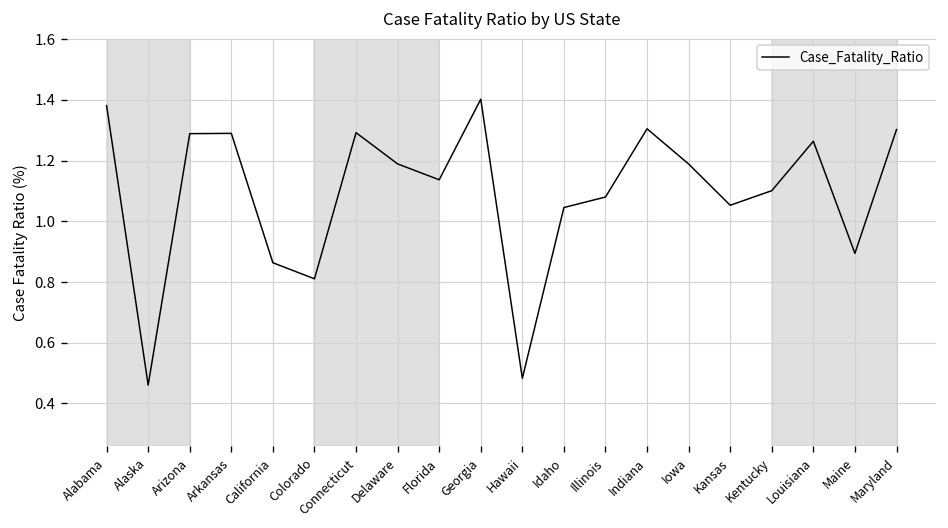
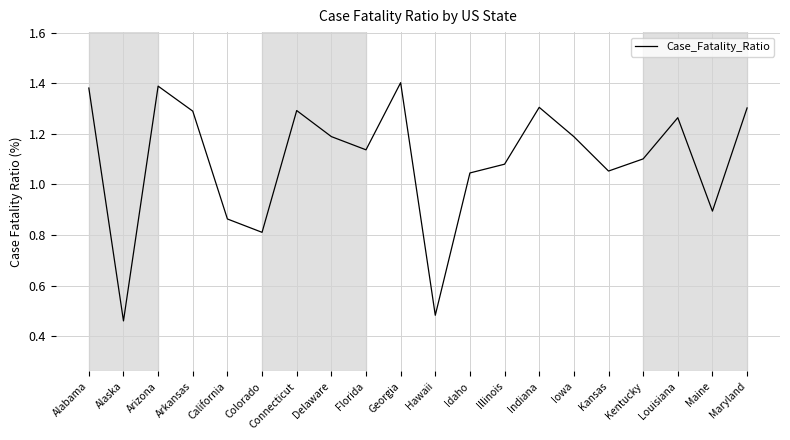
Arizona: 1.29 -> 1.39
